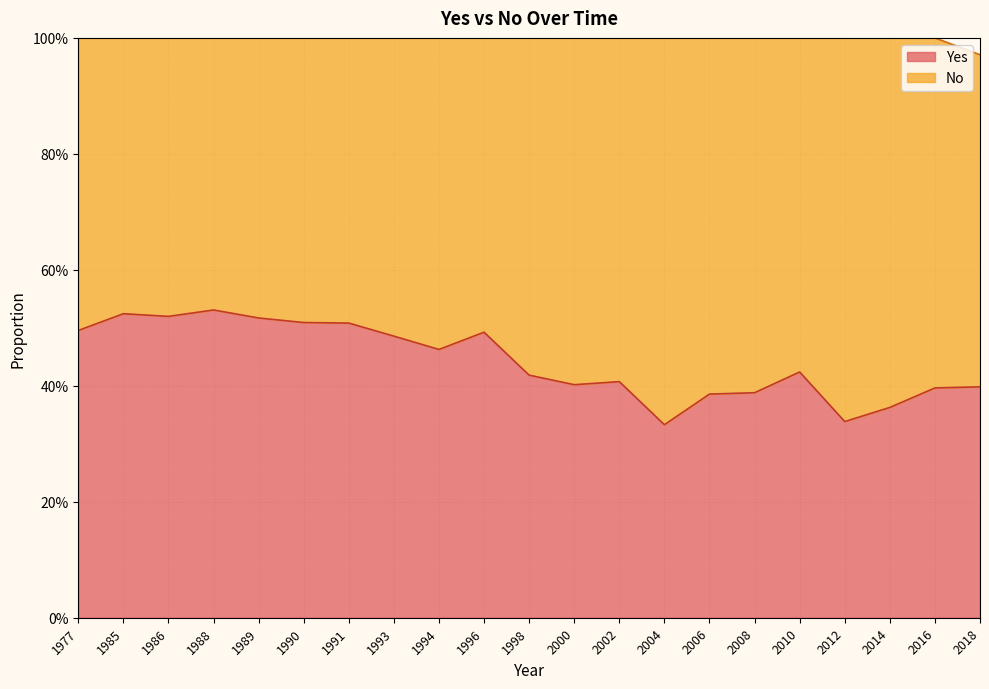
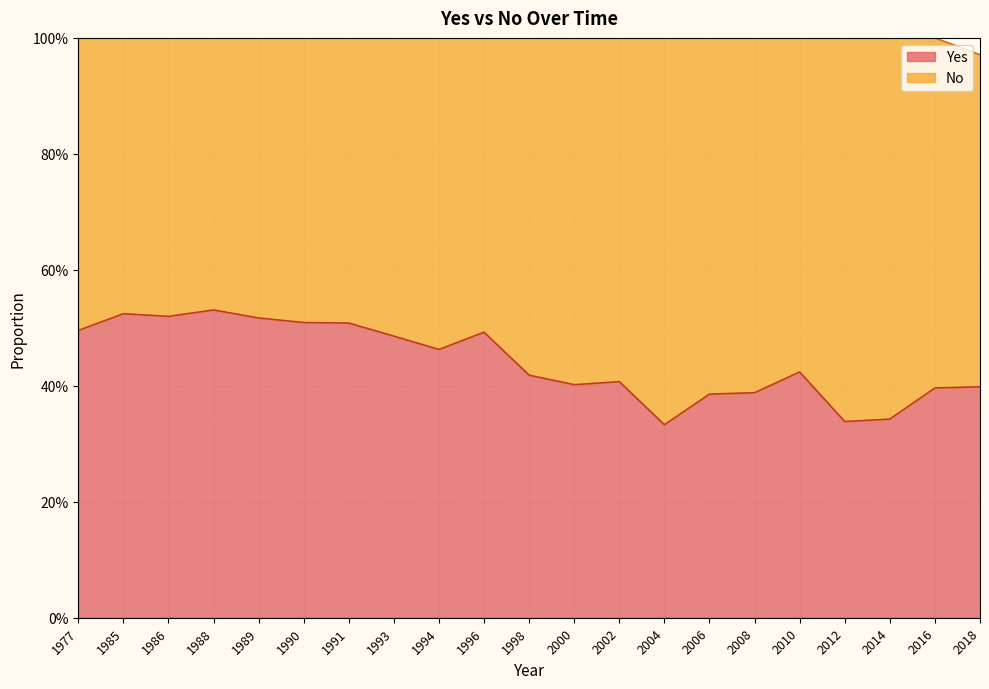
Yes, 2014: 36% -> 34%
